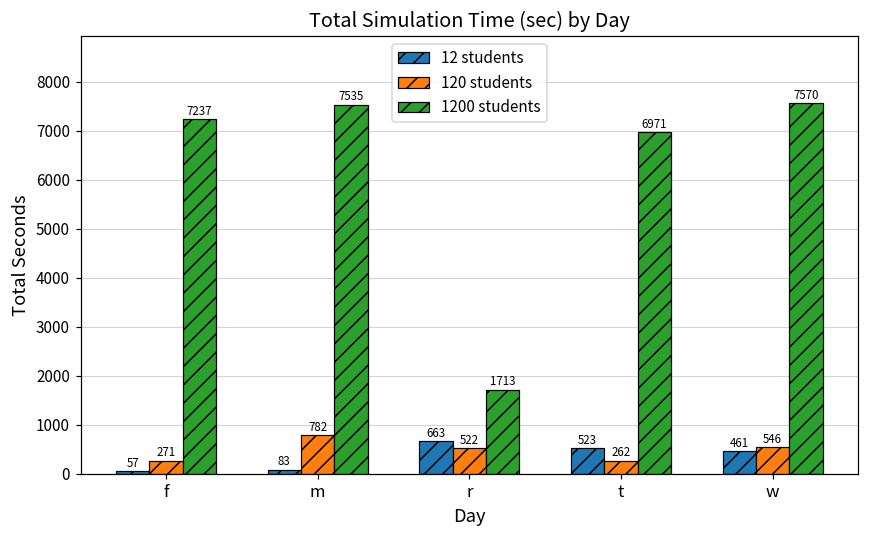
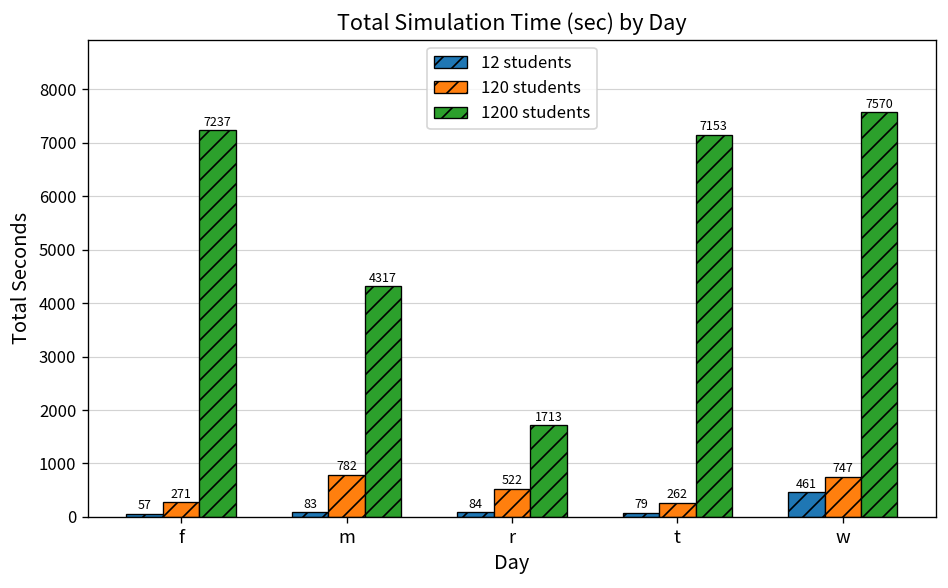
1200 students, m: 7535 -> 4317
12 students, r: 663 -> 84
12 students, t: 523 -> 79
1200 students, t: 6971 -> 7153
120 students, w: 546 -> 747
